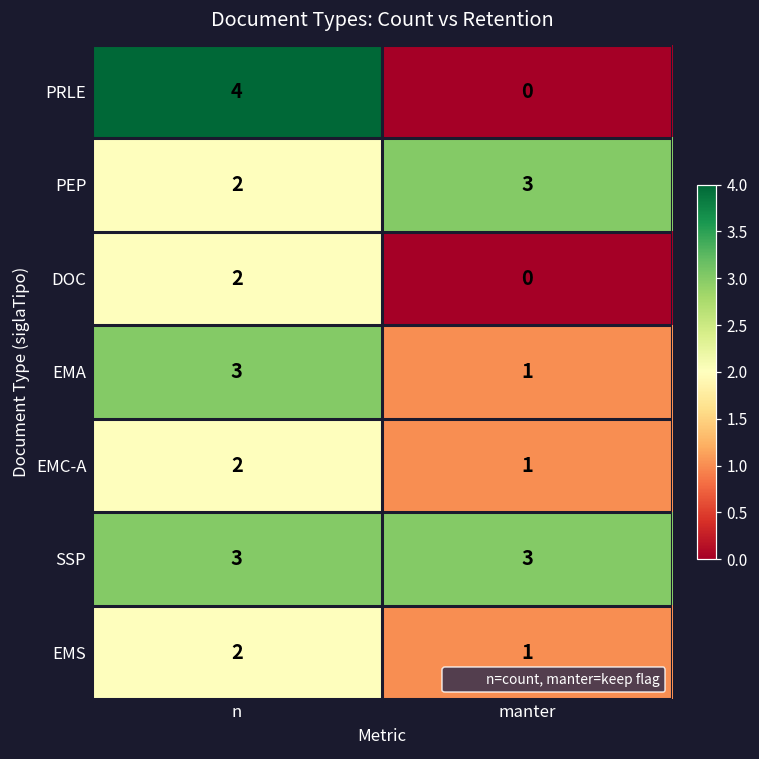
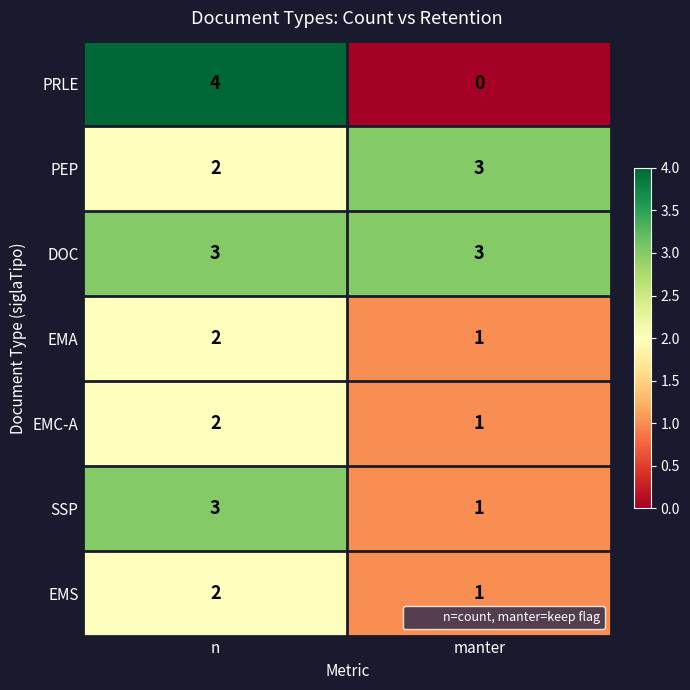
DOC, n: 2 -> 3
DOC, manter: 0 -> 3
EMA, n: 3 -> 2
SSP, manter: 3 -> 1
